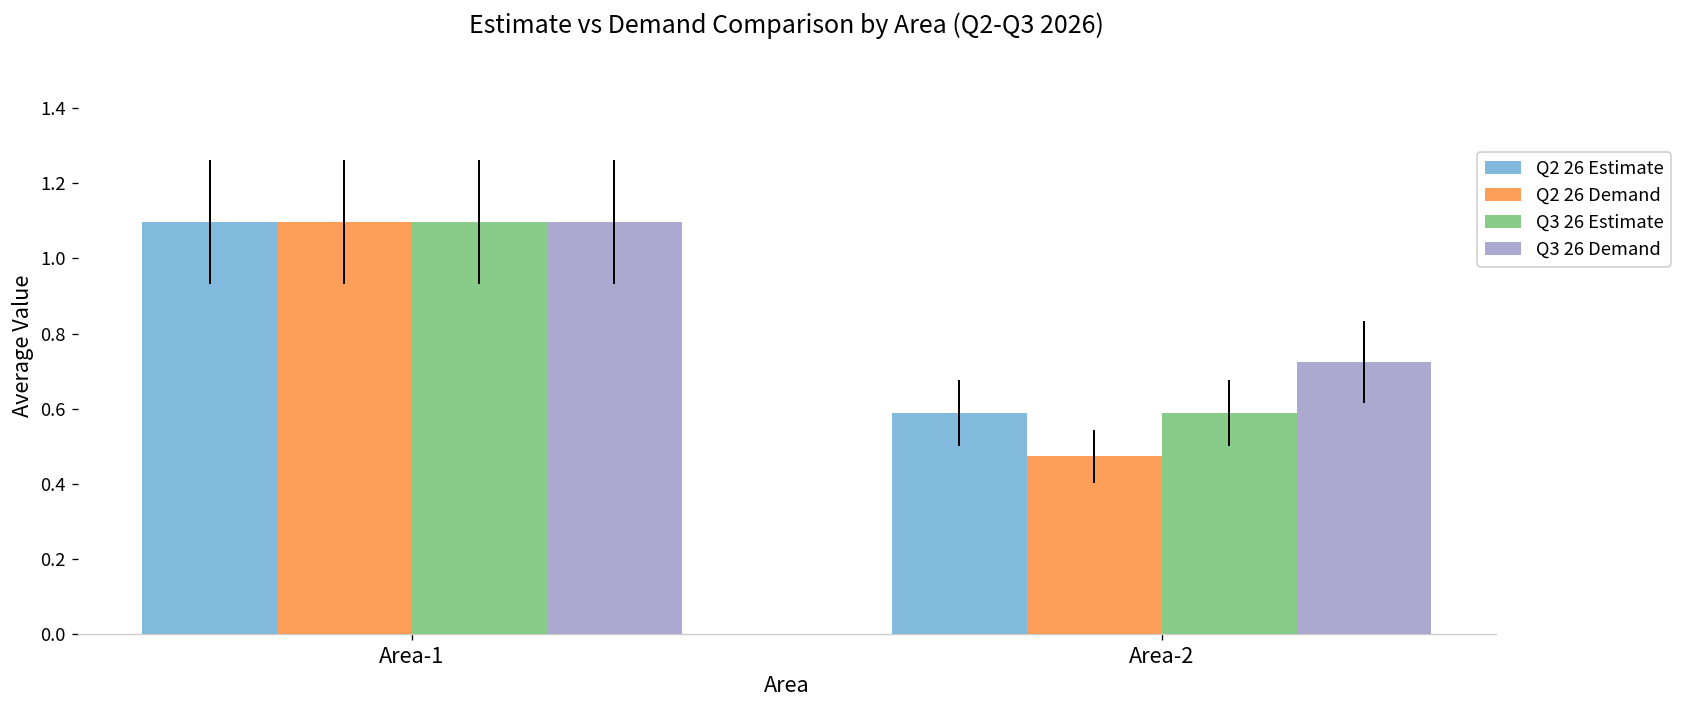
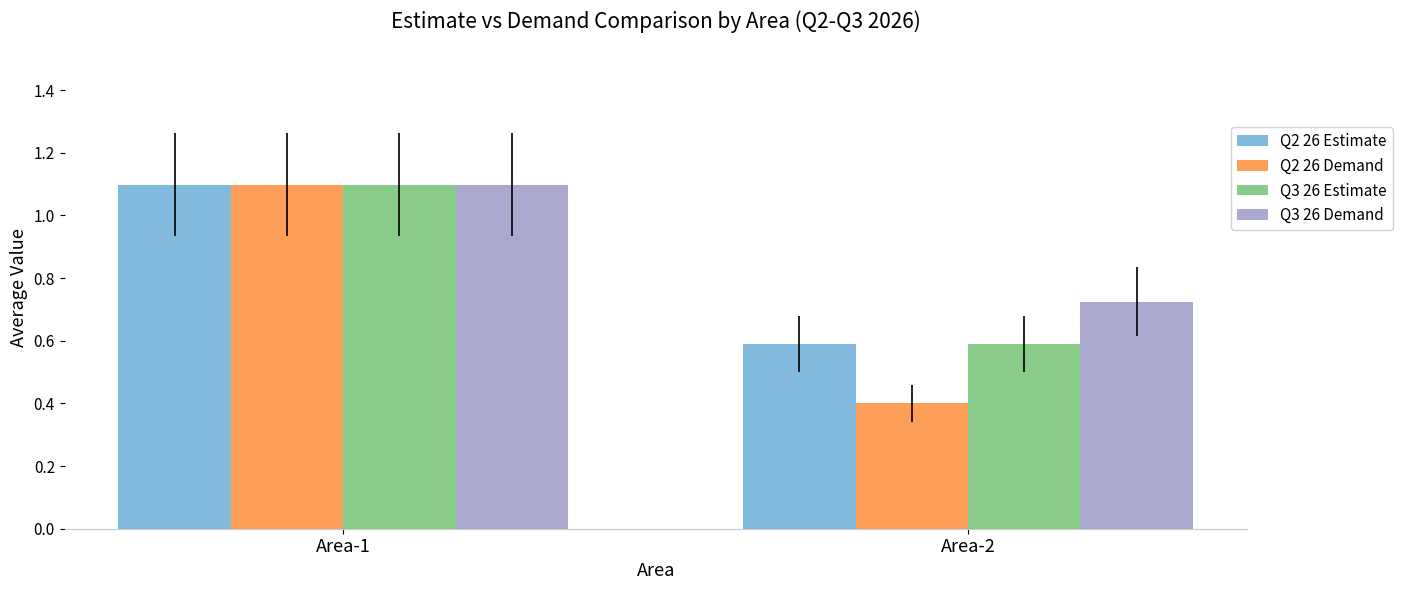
Q2 26 Demand, Area-2: 0.47 -> 0.40
